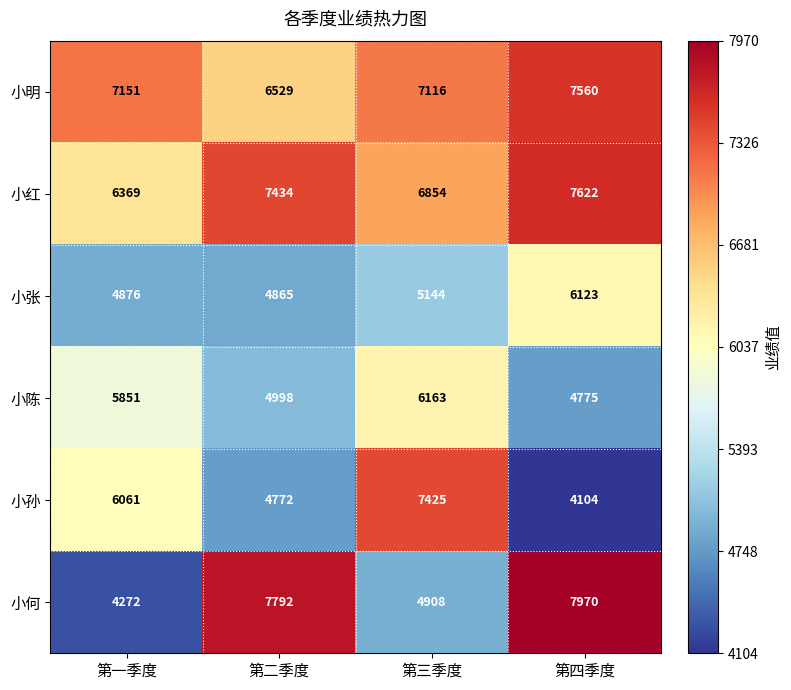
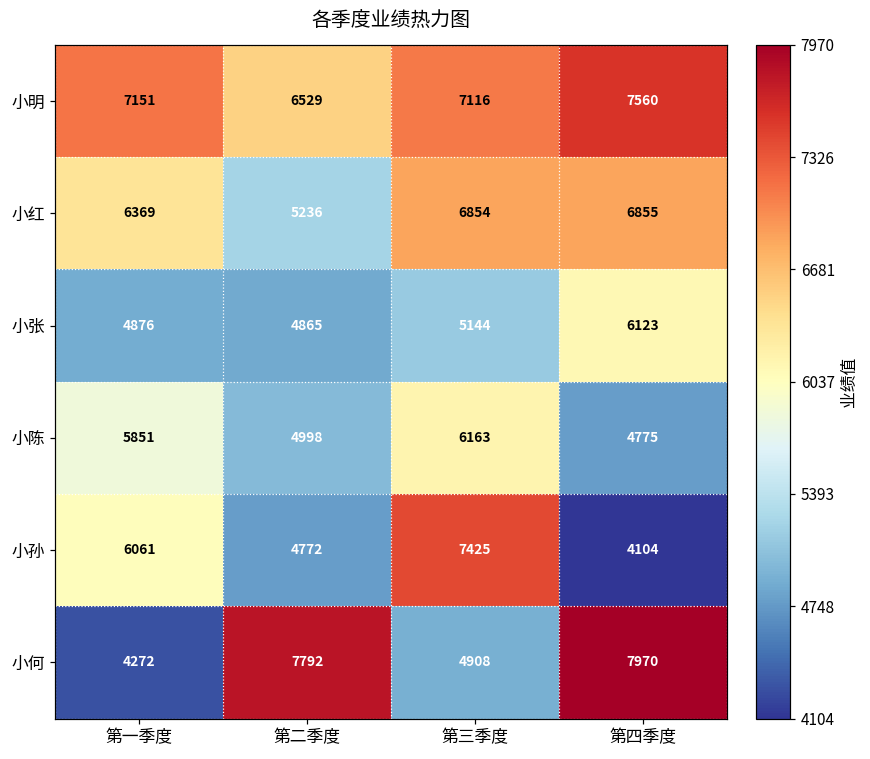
小红, 第二季度: 7434 -> 5236
小红, 第四季度: 7622 -> 6855
